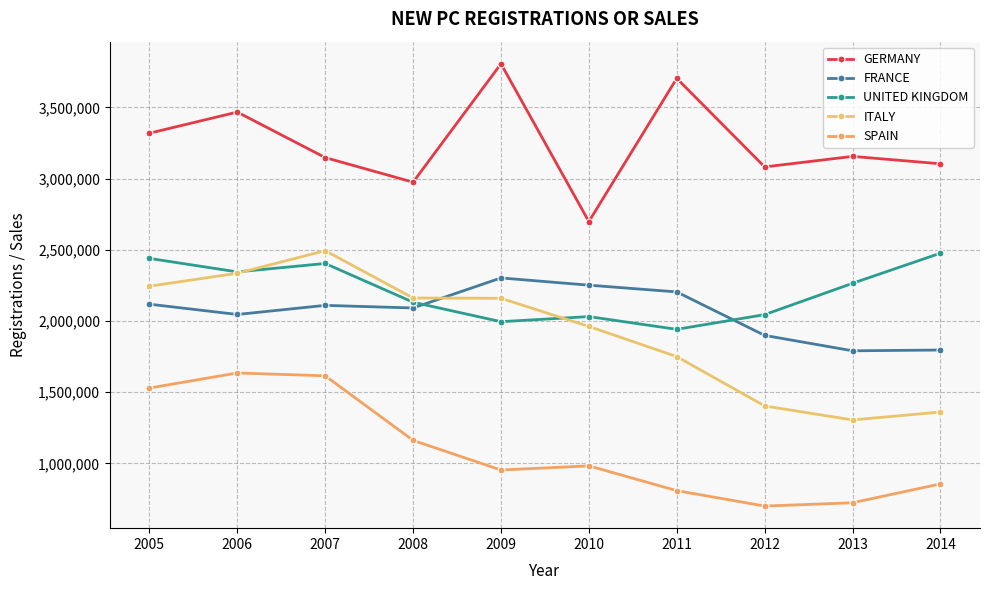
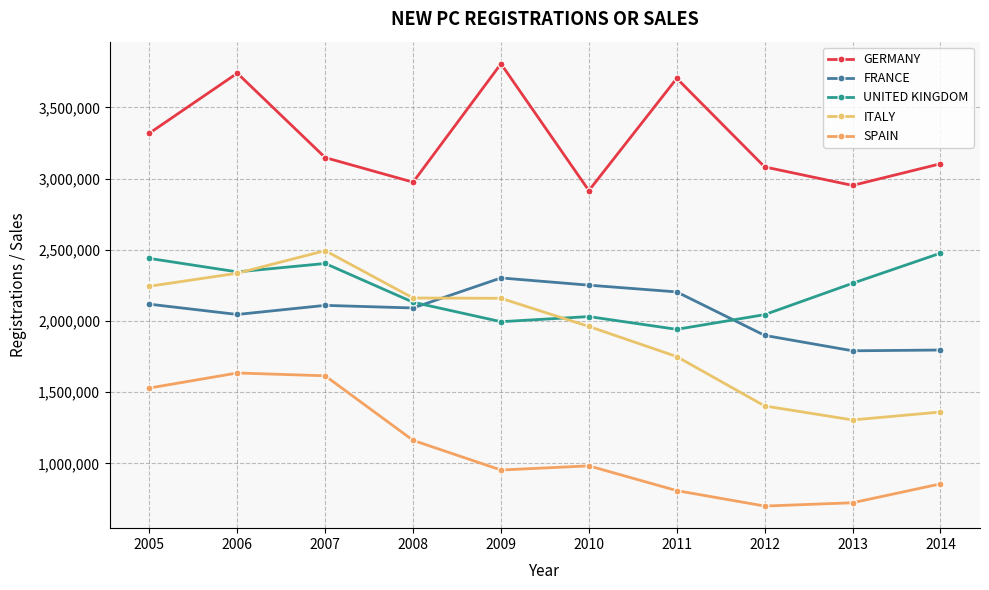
GERMANY, 2006: 3,470,000 -> 3,740,000
GERMANY, 2010: 2,700,000 -> 2,920,000
GERMANY, 2013: 3,160,000 -> 2,950,000
